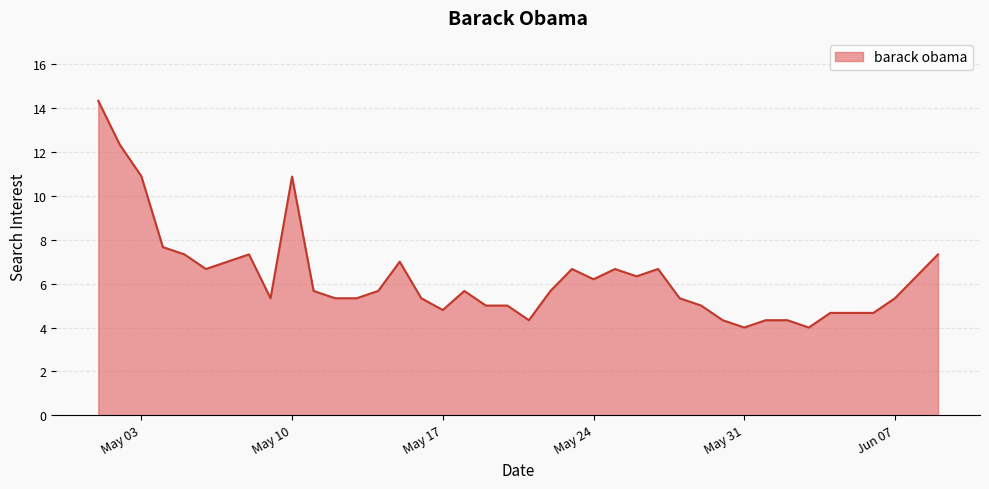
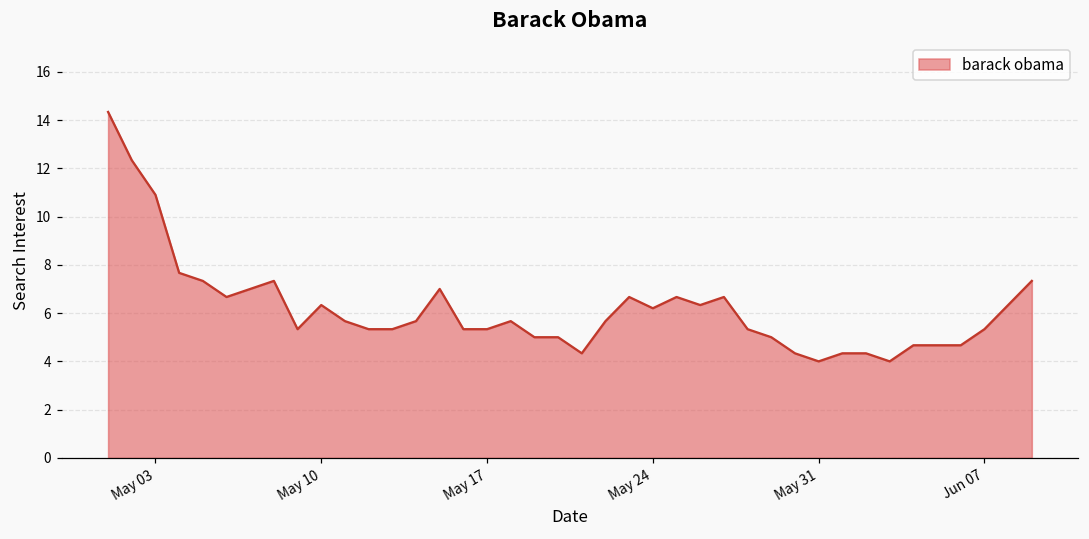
May 10: 10.9 -> 6.3
May 17: 4.8 -> 5.3
